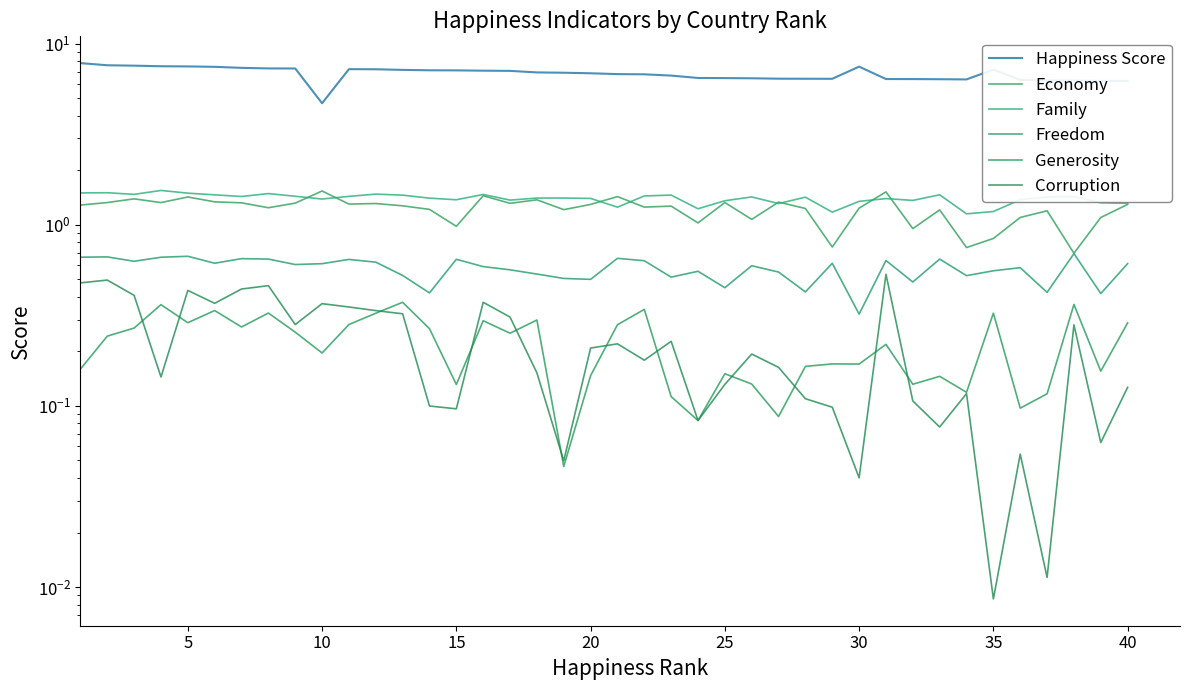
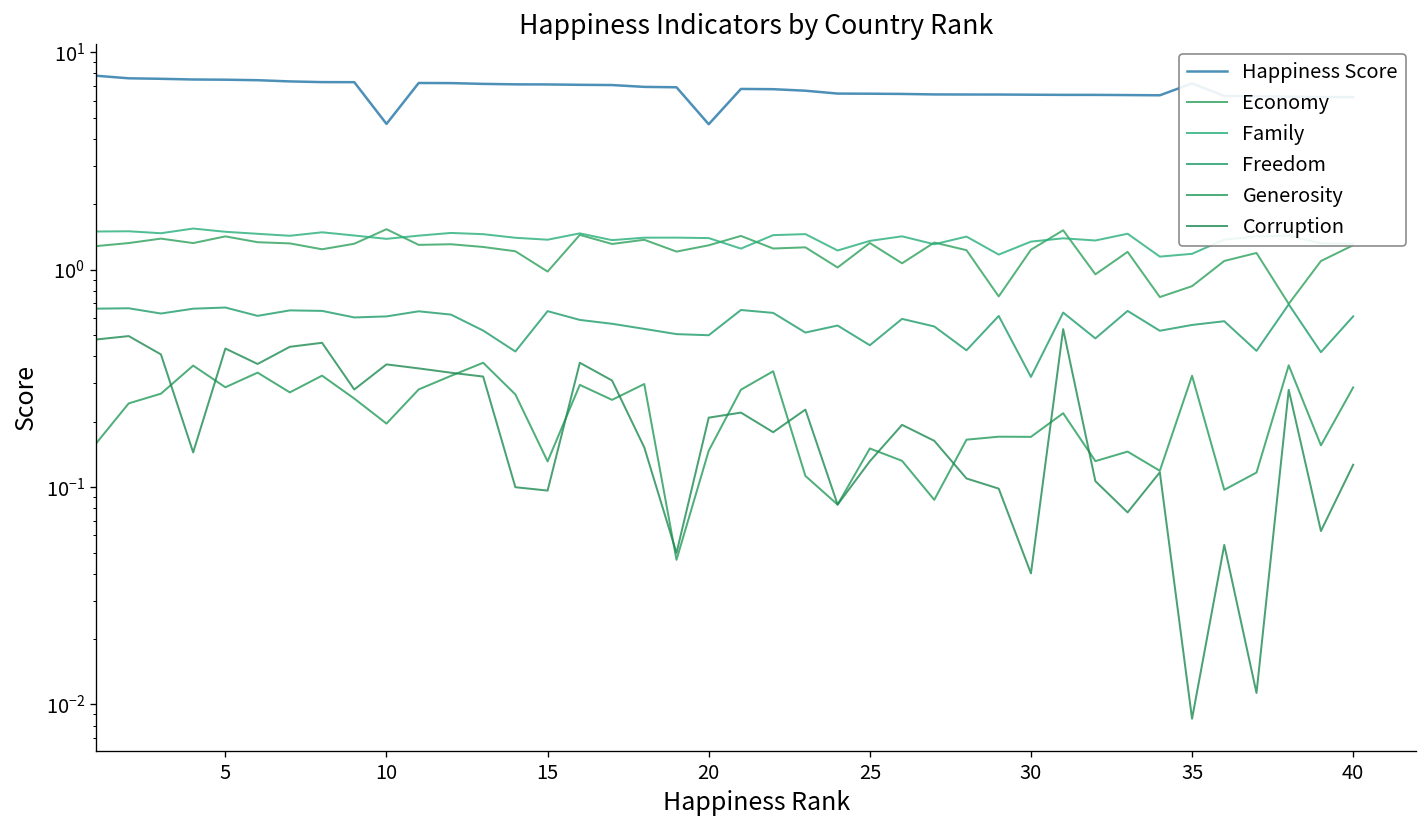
Happiness Score, 20: 6.9 -> 4.7
Happiness Score, 30: 7.5 -> 6.4
